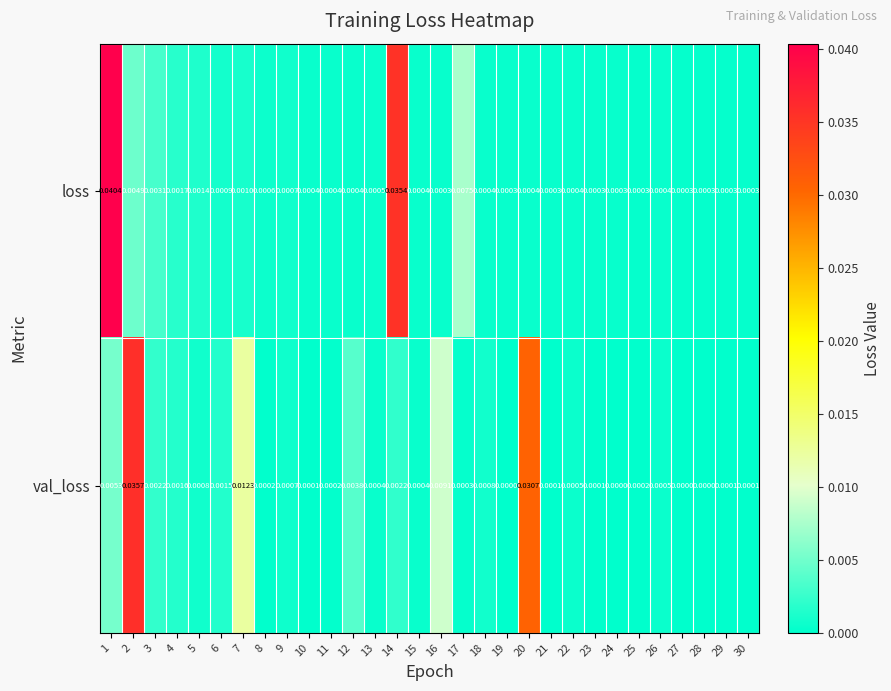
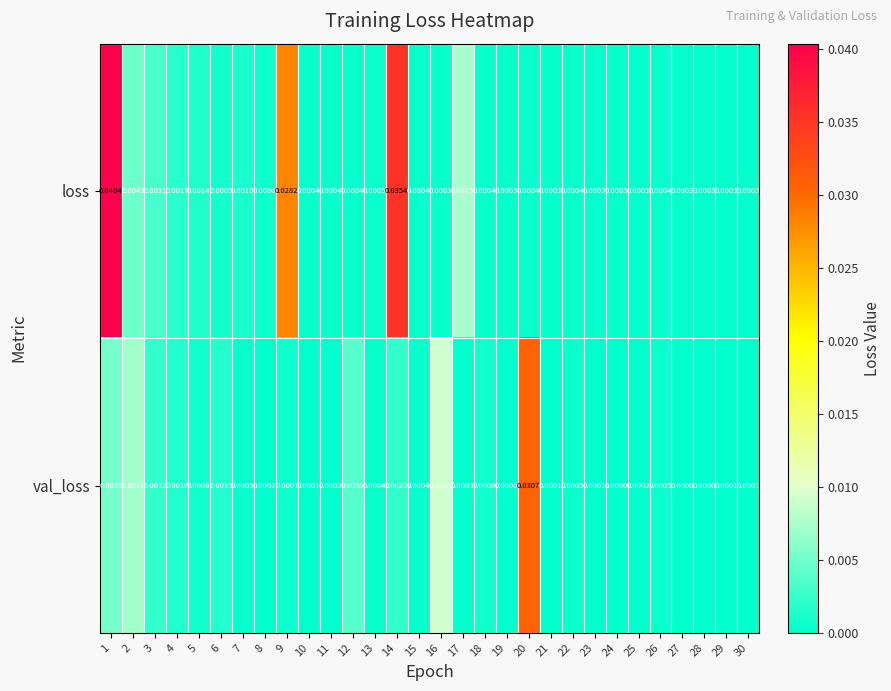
loss, 9: 0.0007 -> 0.0282
val_loss, 2: 0.0357 -> 0.0071
val_loss, 7: 0.0123 -> 0.0005
